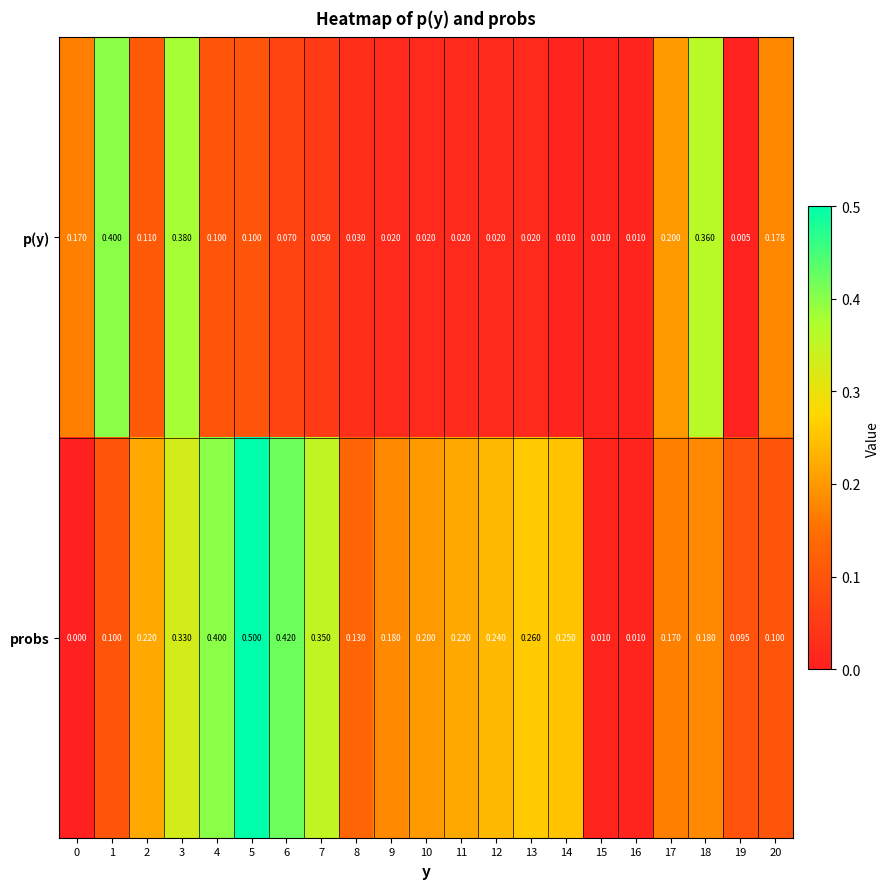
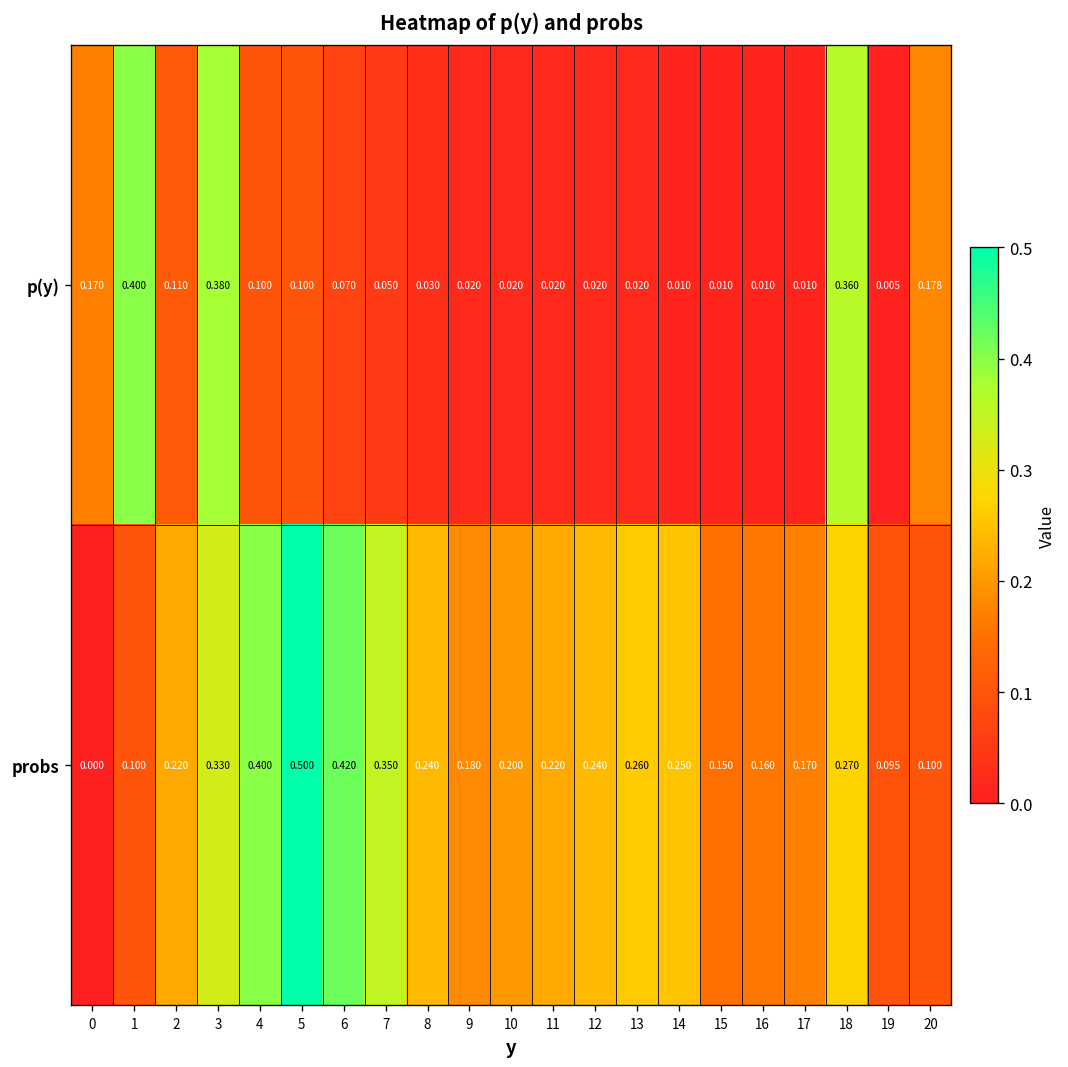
p(y), 17: 0.200 -> 0.010
probs, 8: 0.130 -> 0.240
probs, 15: 0.010 -> 0.150
probs, 16: 0.010 -> 0.160
probs, 18: 0.180 -> 0.270
